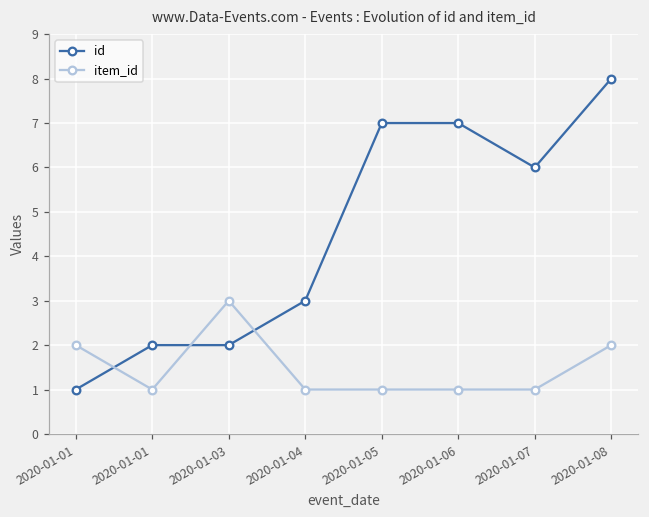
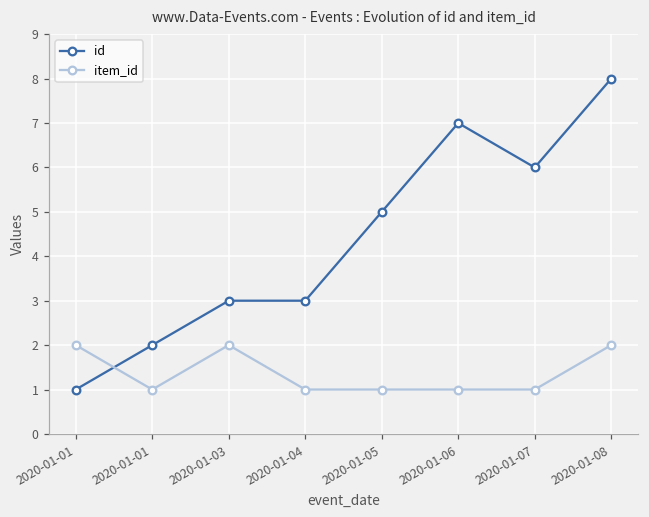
id, 2020-01-03: 2 -> 3
item_id, 2020-01-03: 3 -> 2
id, 2020-01-05: 7 -> 5
